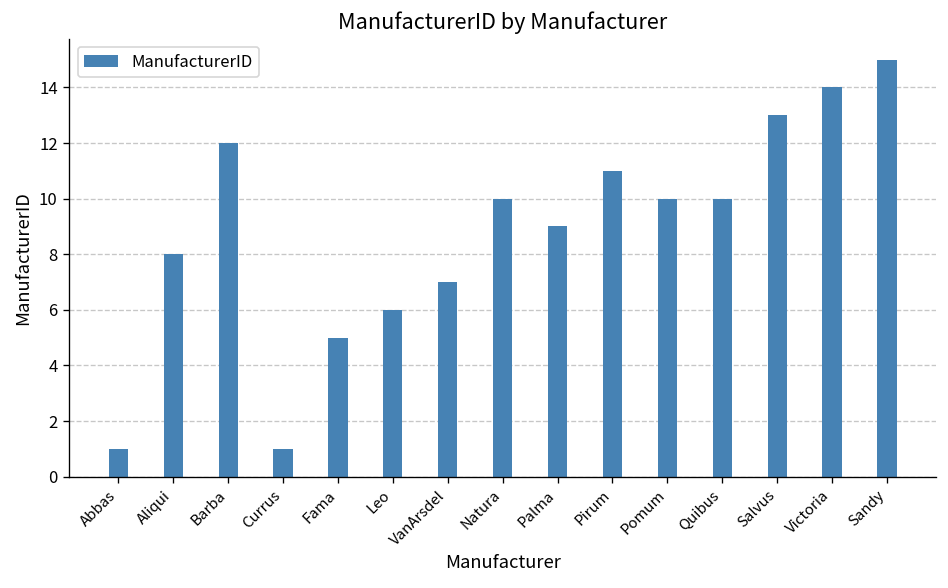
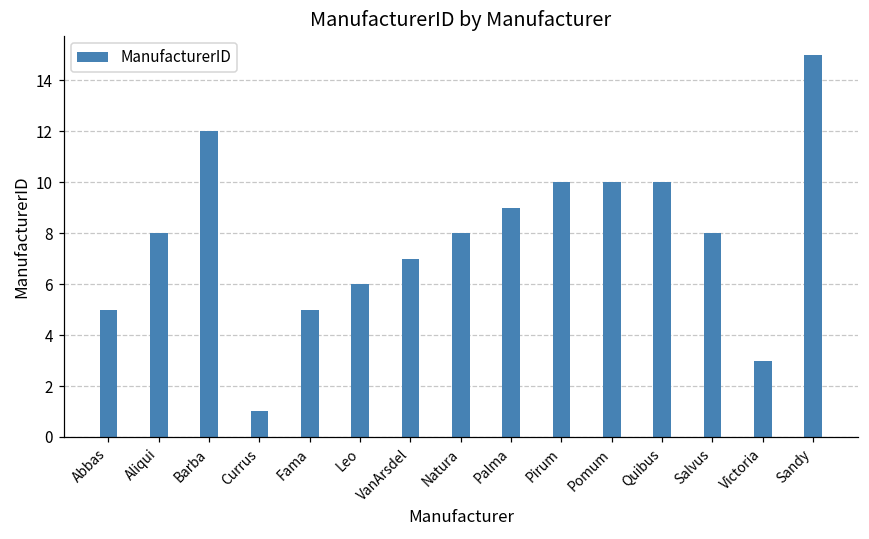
Abbas: 1 -> 5
Natura: 10 -> 8
Pirum: 11 -> 10
Salvus: 13 -> 8
Victoria: 14 -> 3
